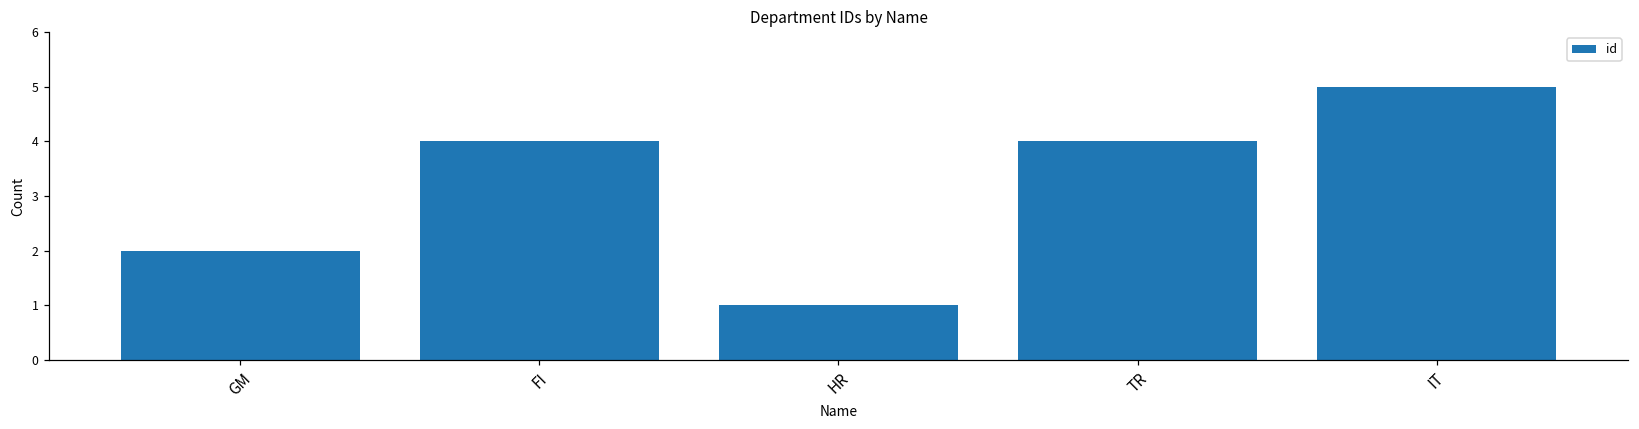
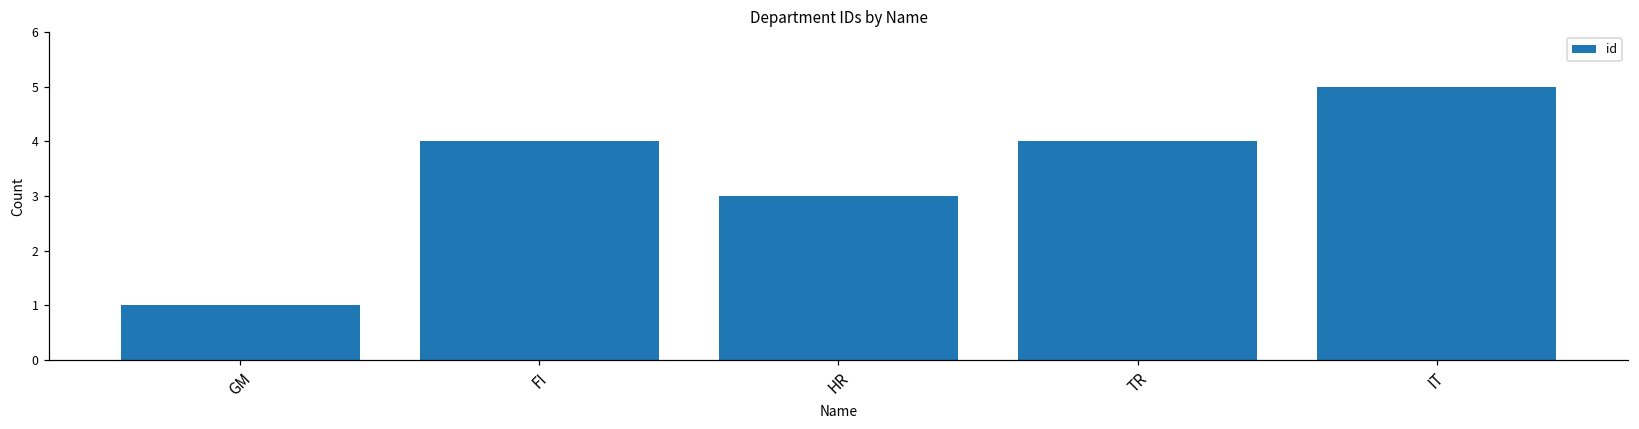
GM: 2 -> 1
HR: 1 -> 3
